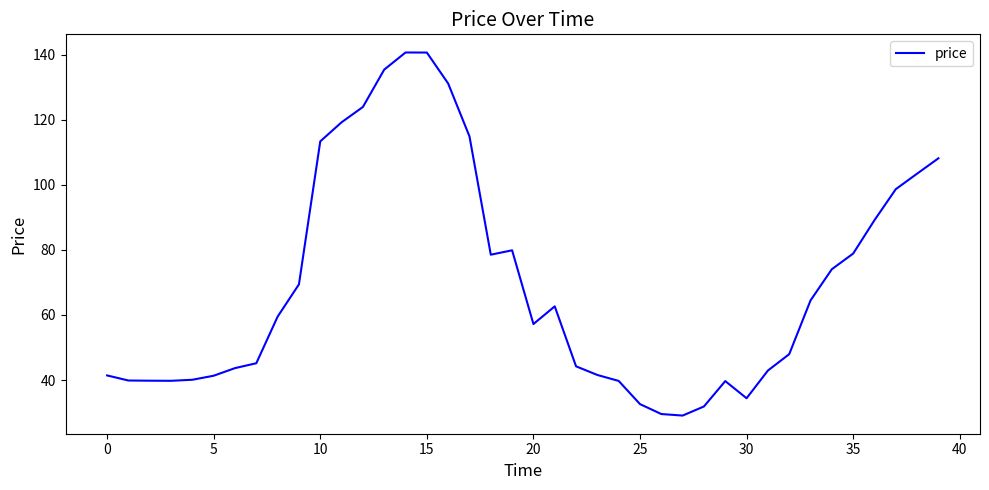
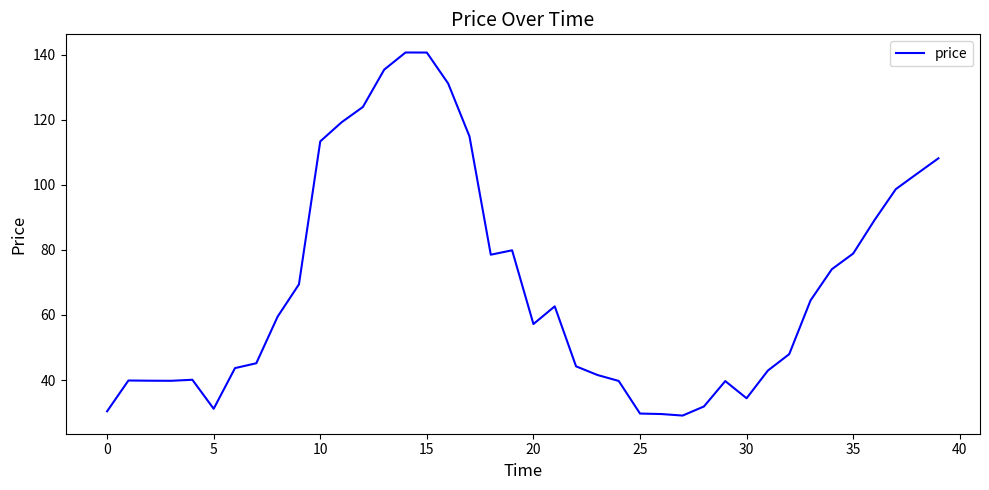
0: 41 -> 30
5: 41 -> 31
25: 33 -> 30
